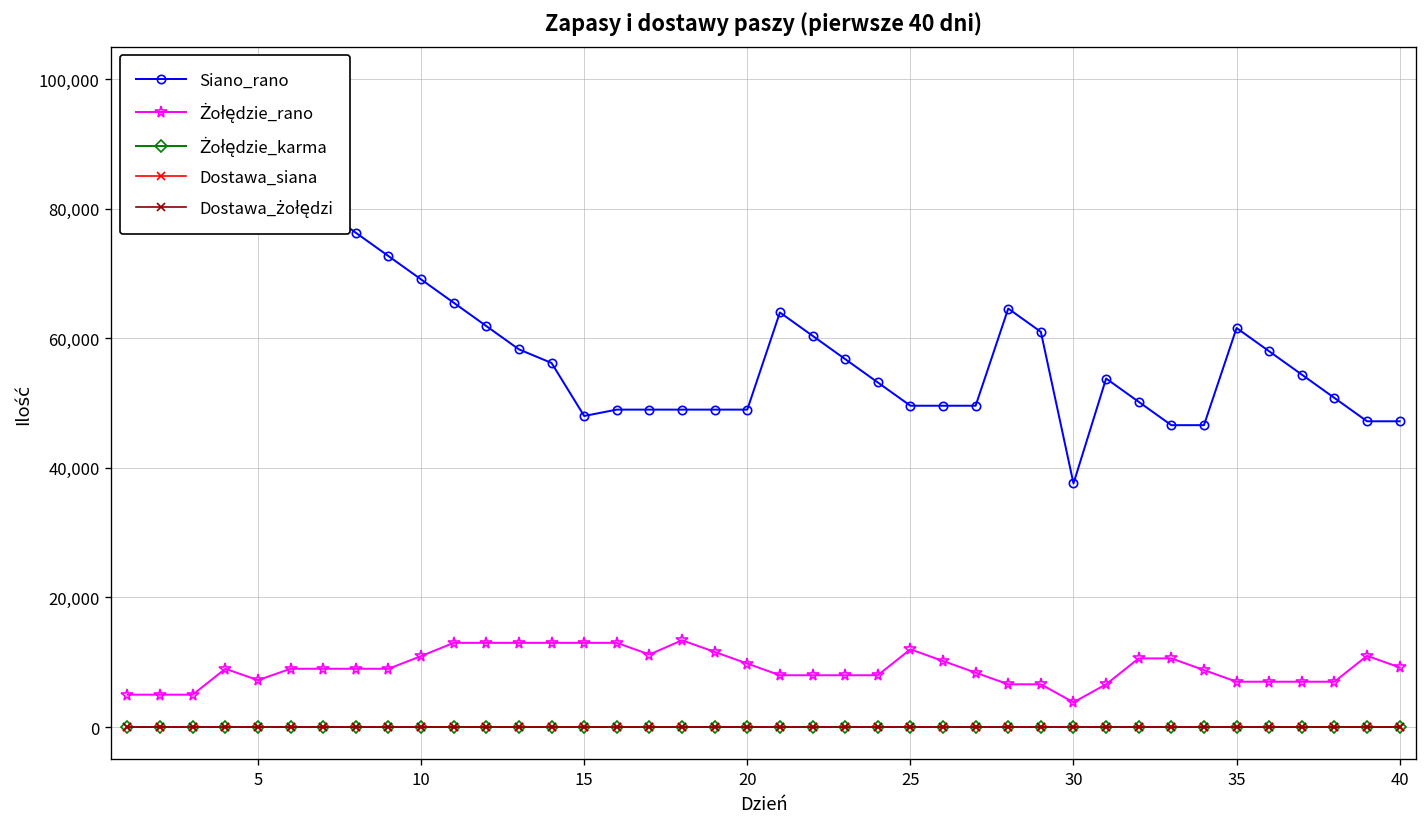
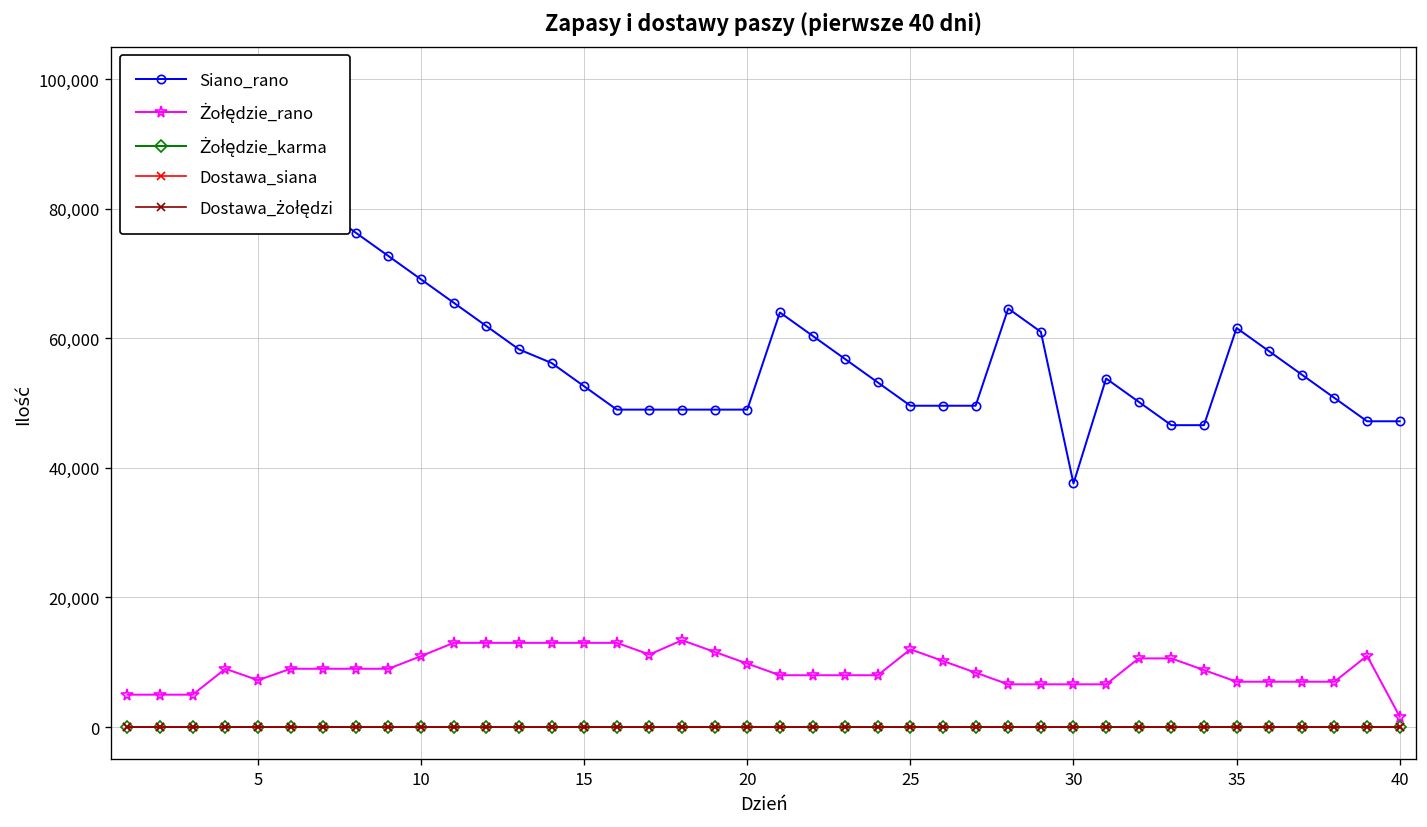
Siano_rano, 15: 48,000 -> 53,000
Żołędzie_rano, 30: 4,000 -> 7,000
Żołędzie_rano, 40: 9,000 -> 2,000
